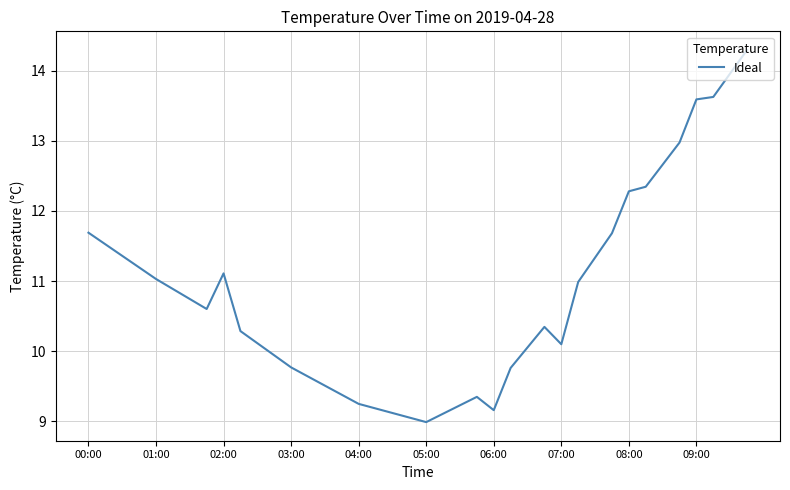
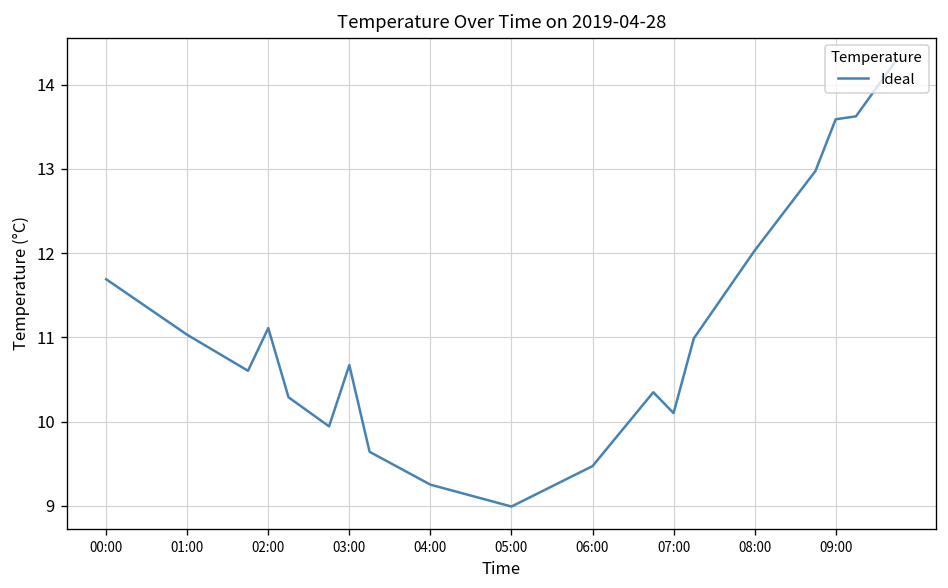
03:00: 9.8 -> 10.7
06:00: 9.2 -> 9.5
08:00: 12.3 -> 12.0
